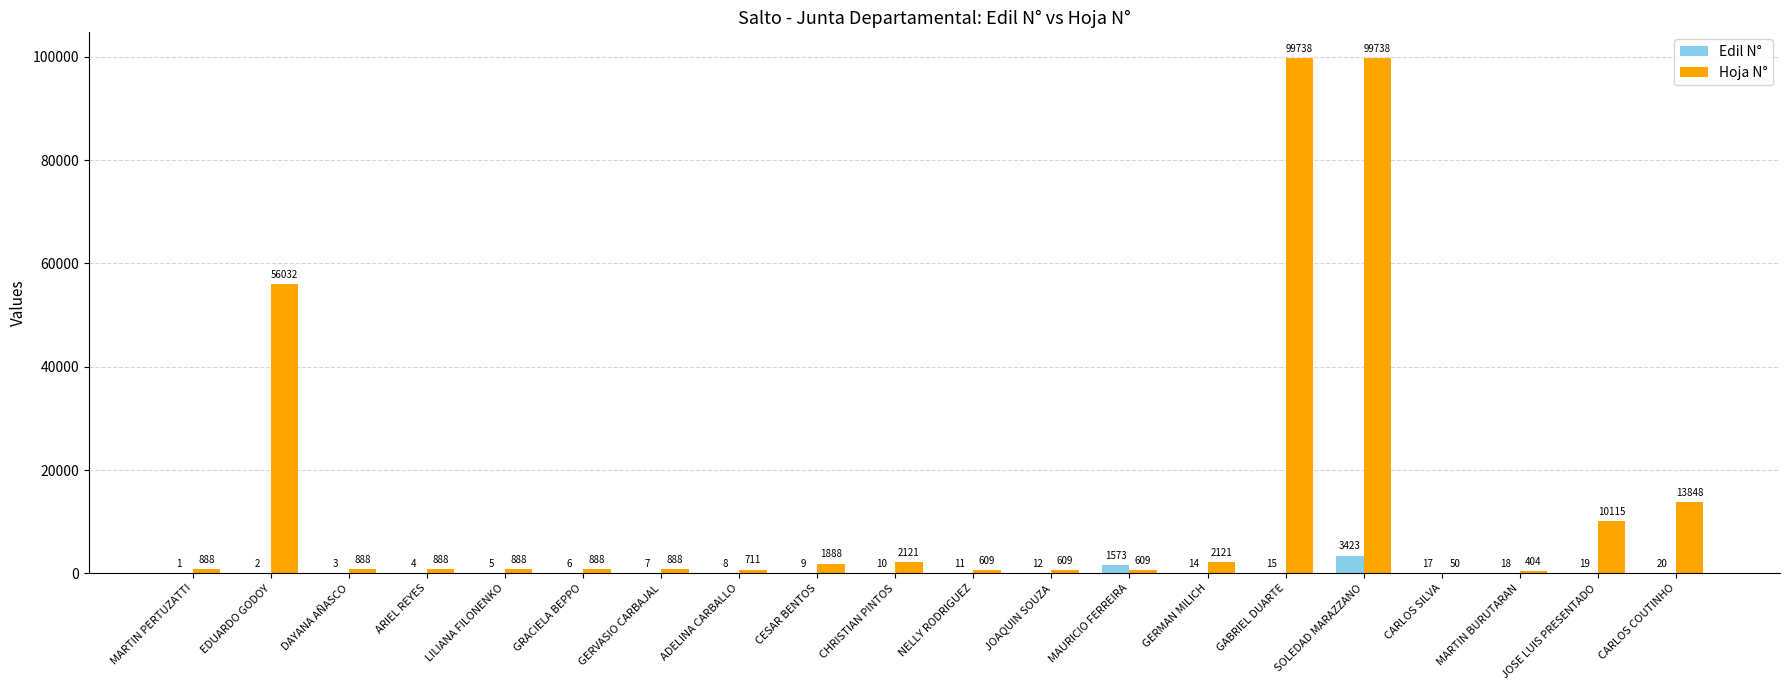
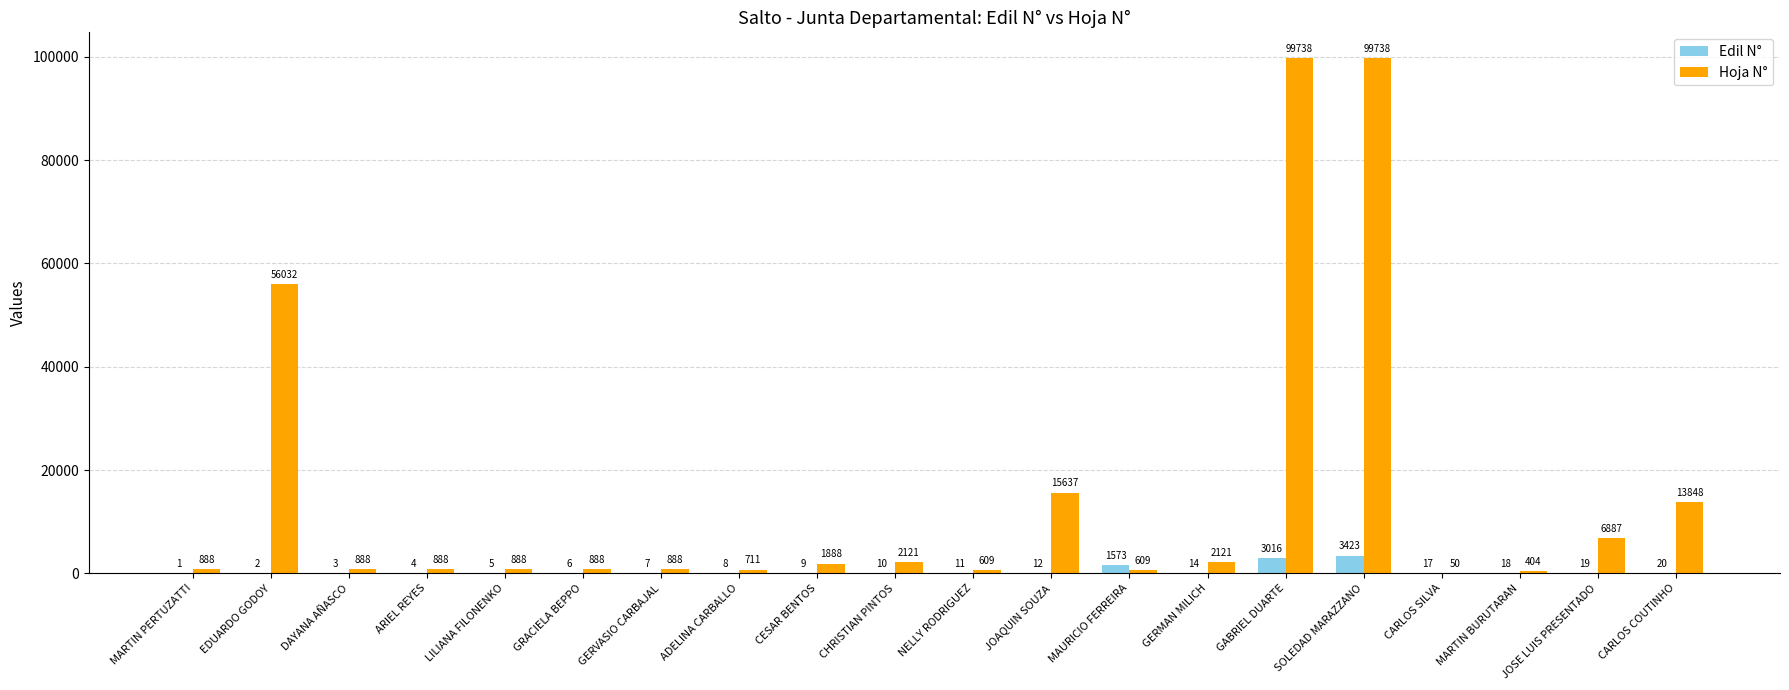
Hoja N°, JOAQUIN SOUZA: 609 -> 15637
Edil N°, GABRIEL DUARTE: 15 -> 3016
Hoja N°, JOSE LUIS PRESENTADO: 10115 -> 6887
